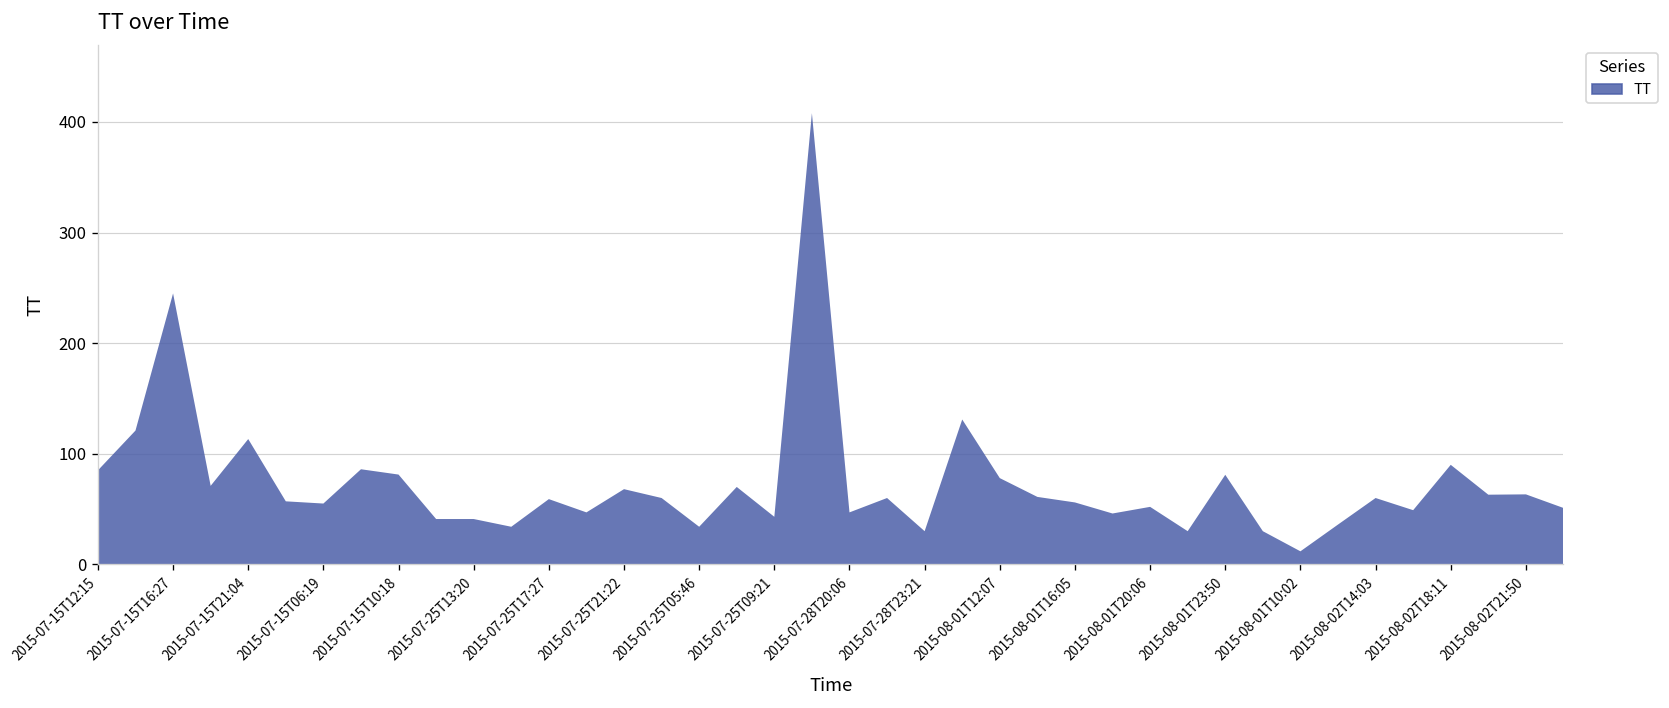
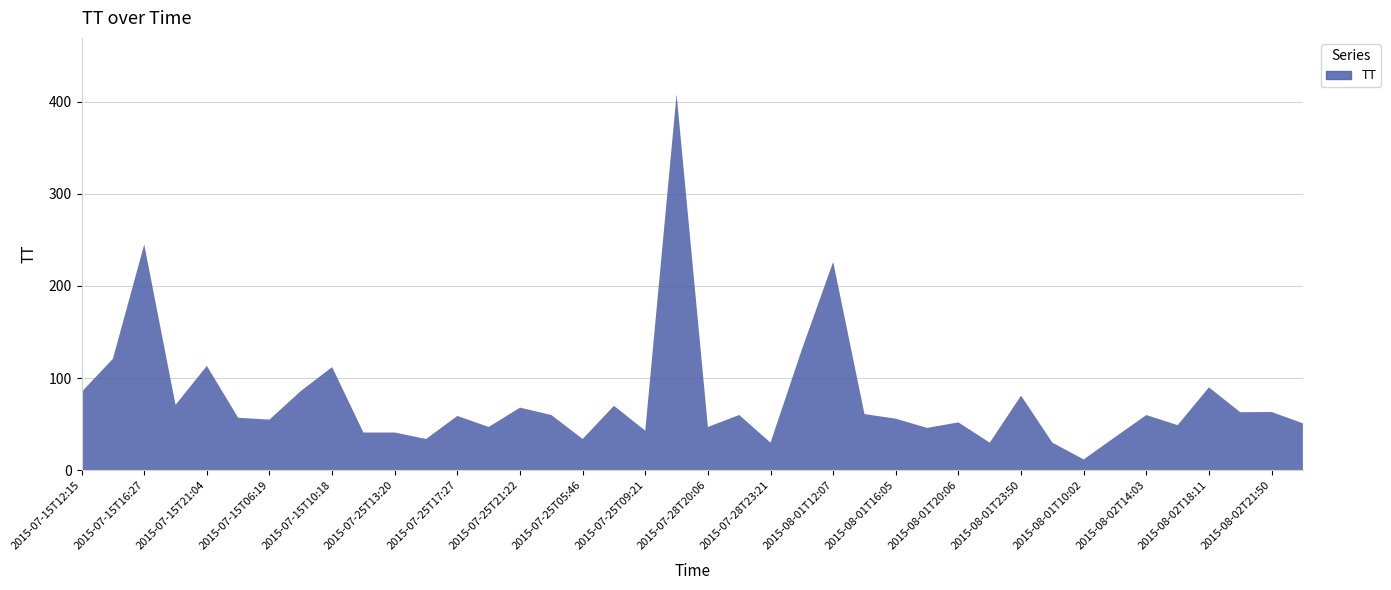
2015-07-15T10:18: 80 -> 110
2015-08-01T12:07: 80 -> 230
